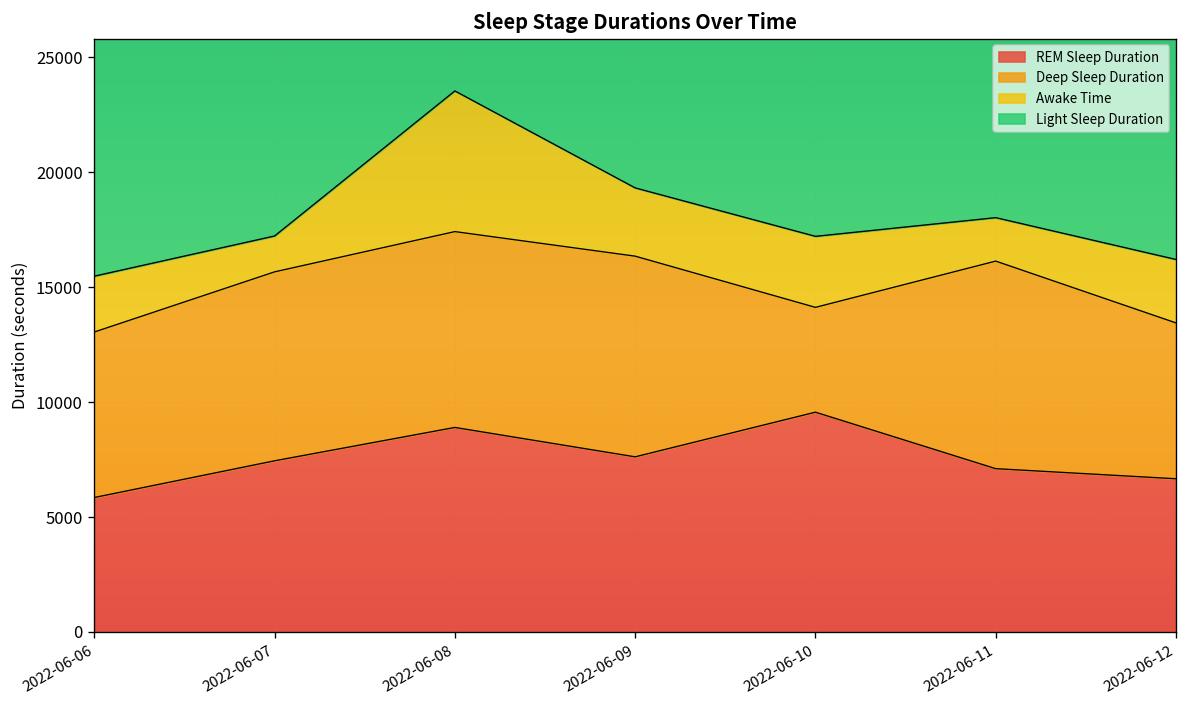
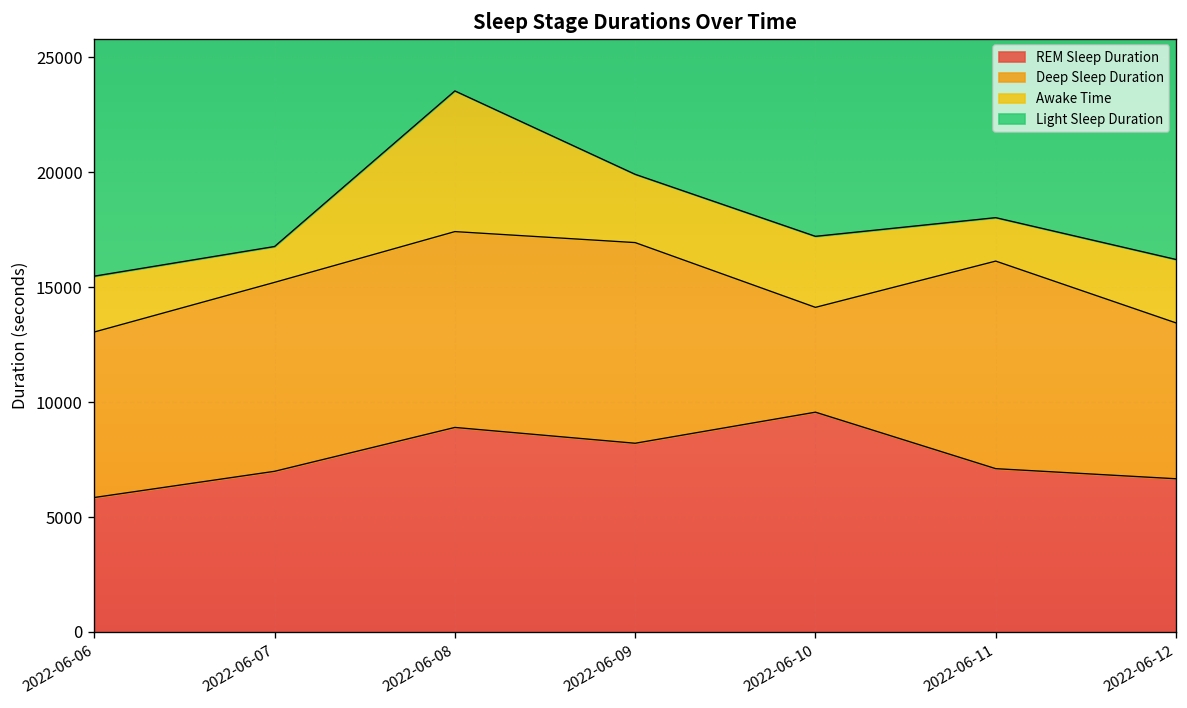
REM Sleep Duration, 2022-06-07: 7400 -> 7000
REM Sleep Duration, 2022-06-09: 7600 -> 8200
